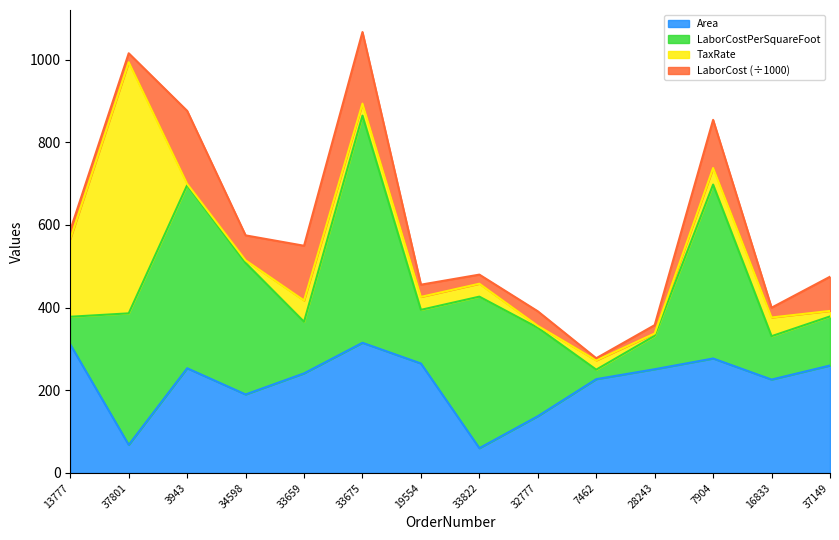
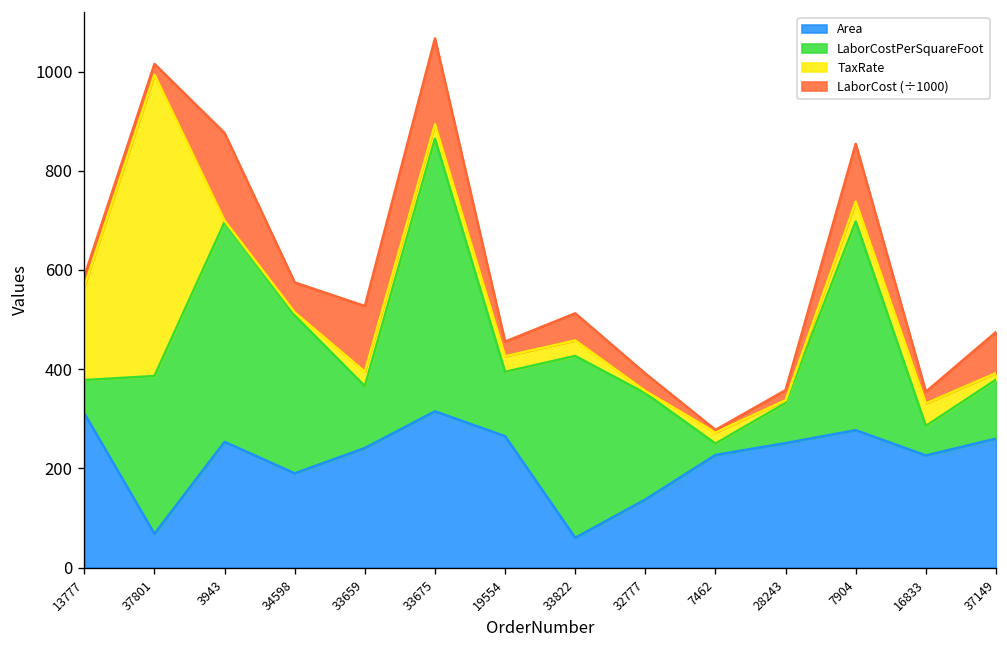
TaxRate, 33659: 50 -> 30
LaborCost (÷1000), 33822: 20 -> 50
LaborCostPerSquareFoot, 16833: 100 -> 60
